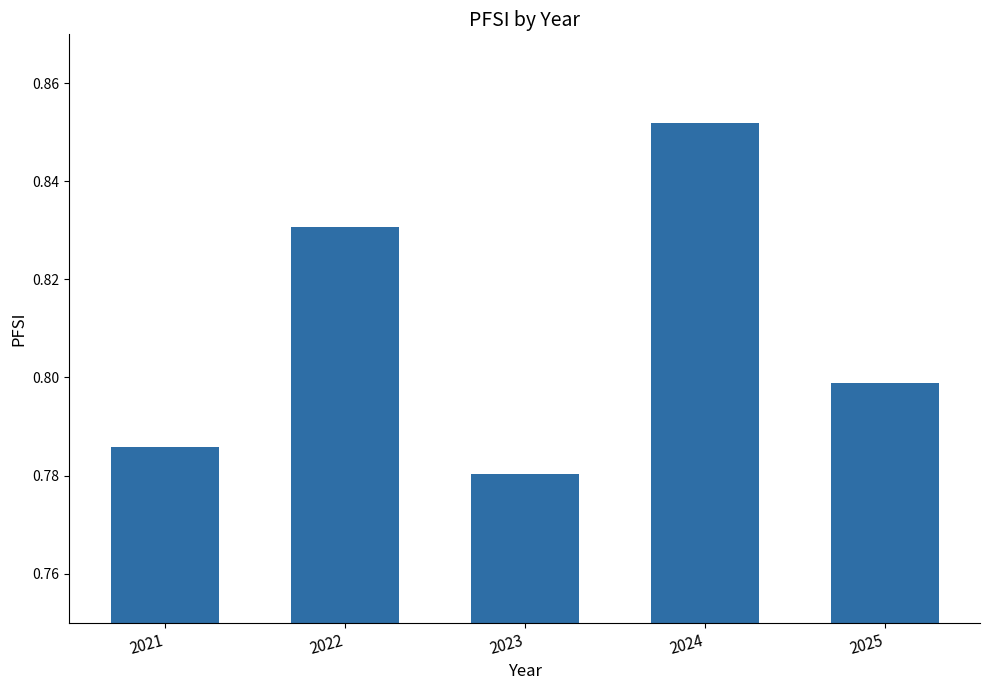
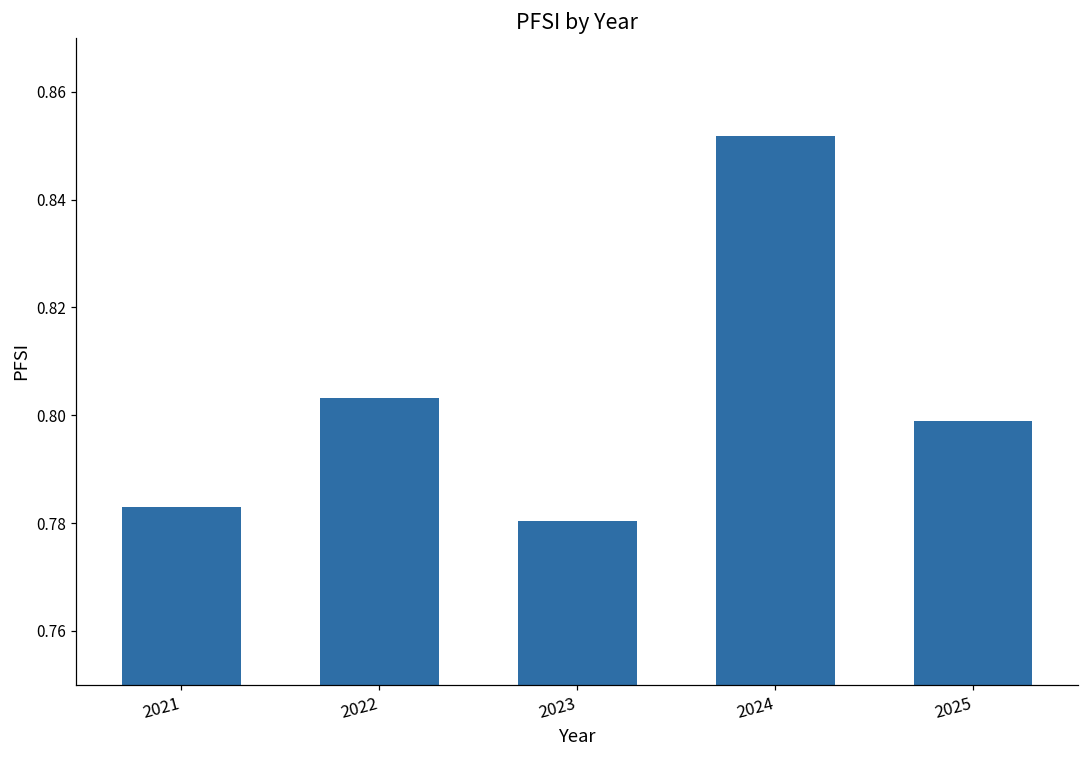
2021: 0.786 -> 0.783
2022: 0.831 -> 0.803
